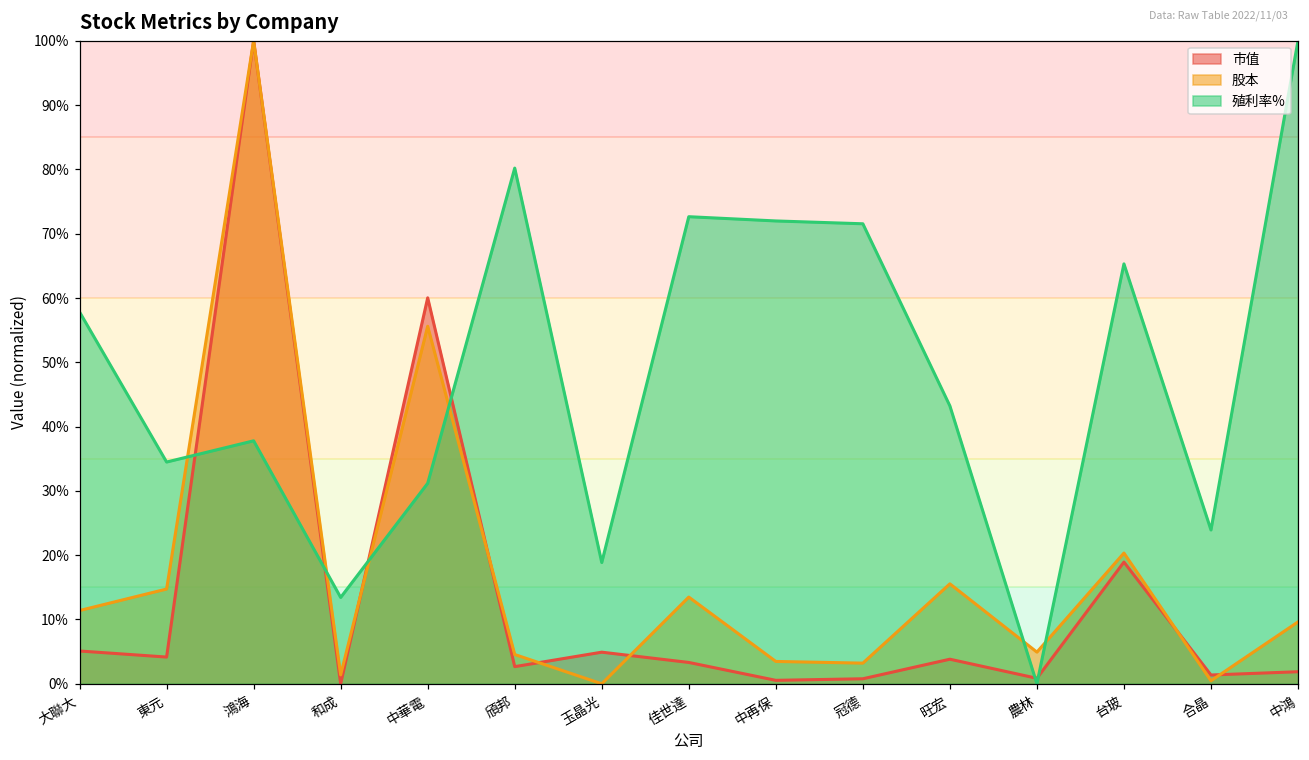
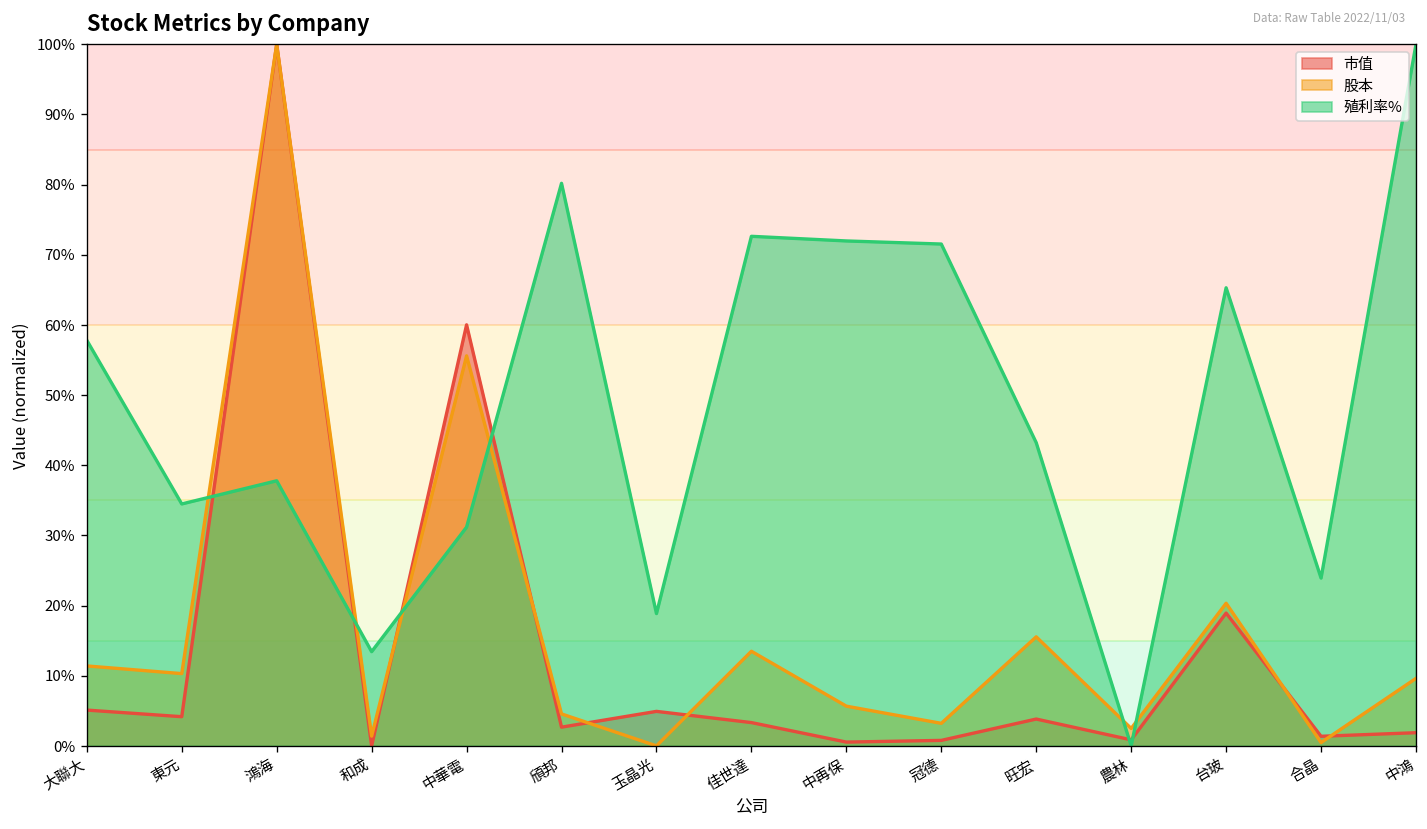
股本, 東元: 15% -> 10%
股本, 中再保: 3% -> 6%
股本, 農林: 5% -> 2%
